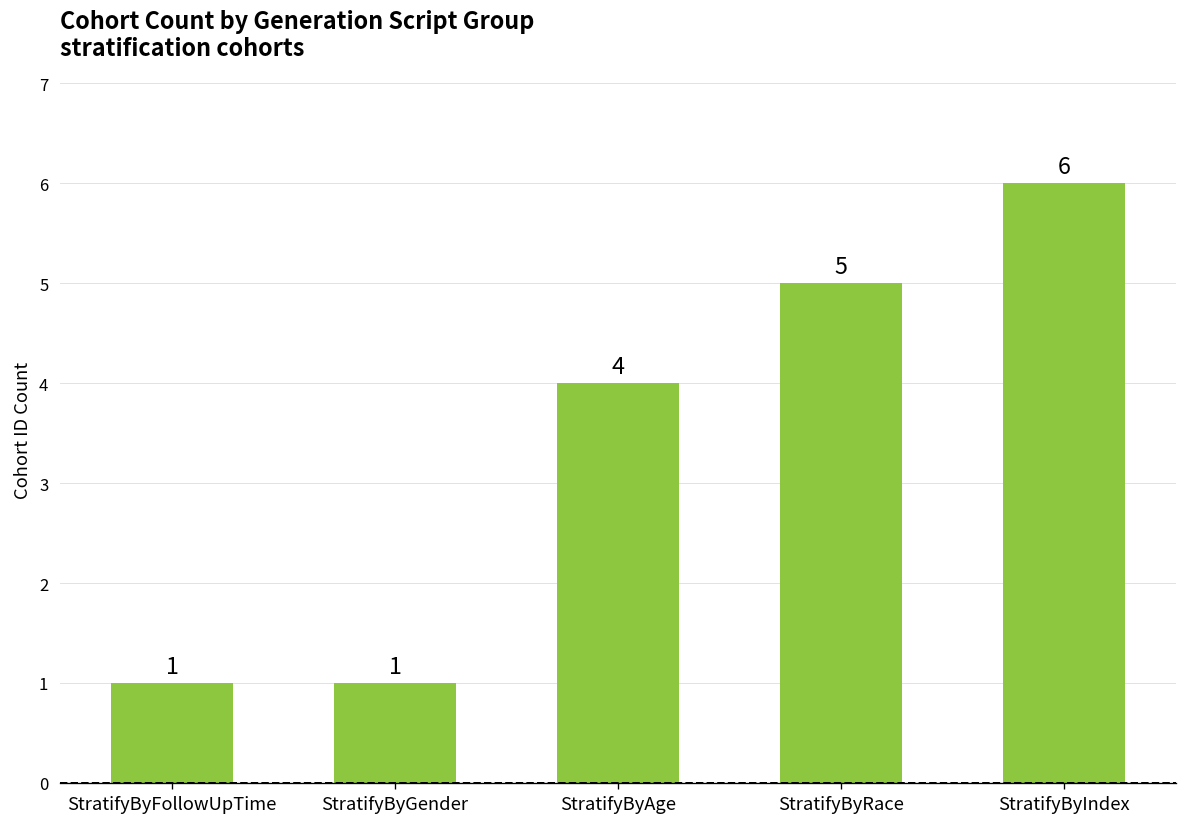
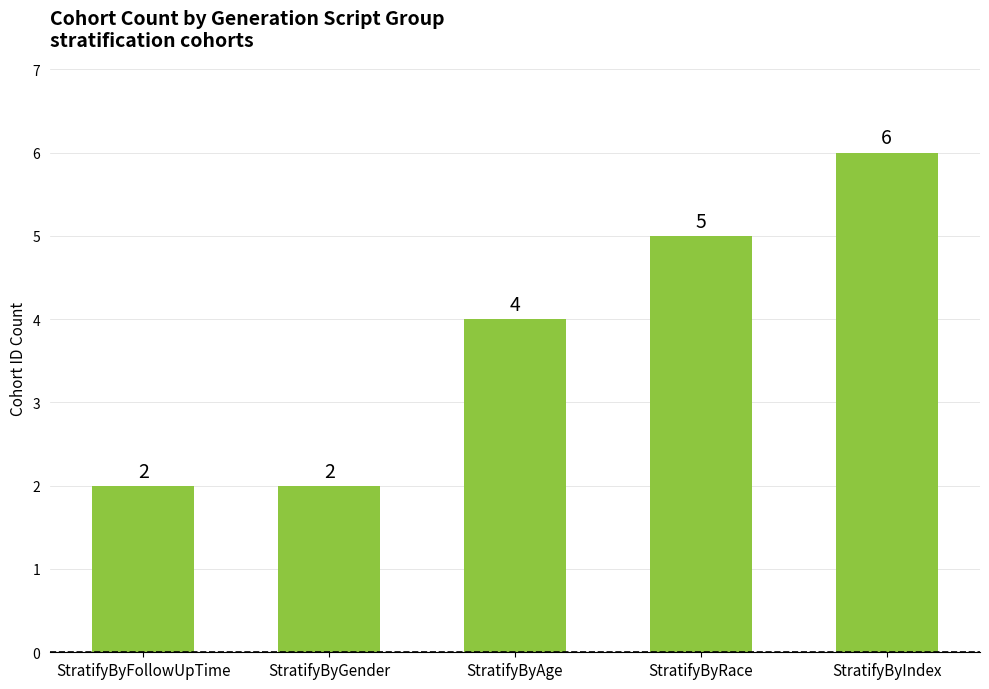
StratifyByFollowUpTime: 1 -> 2
StratifyByGender: 1 -> 2
